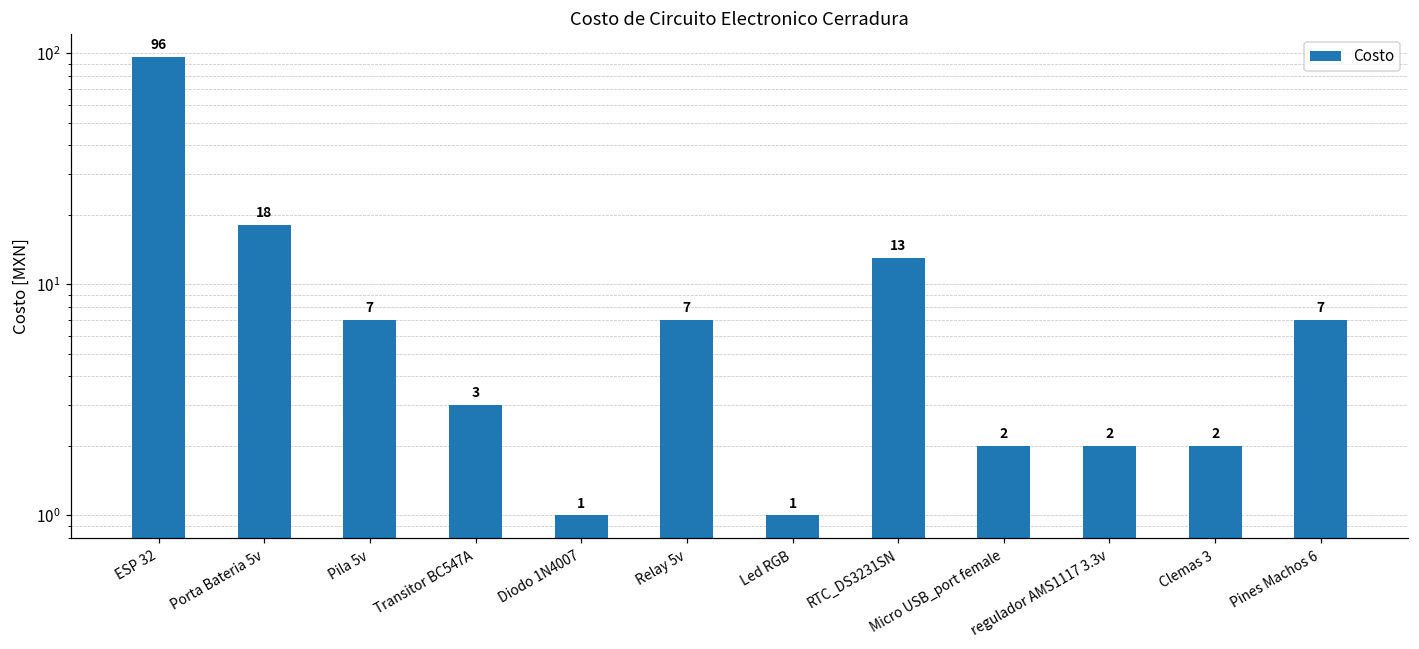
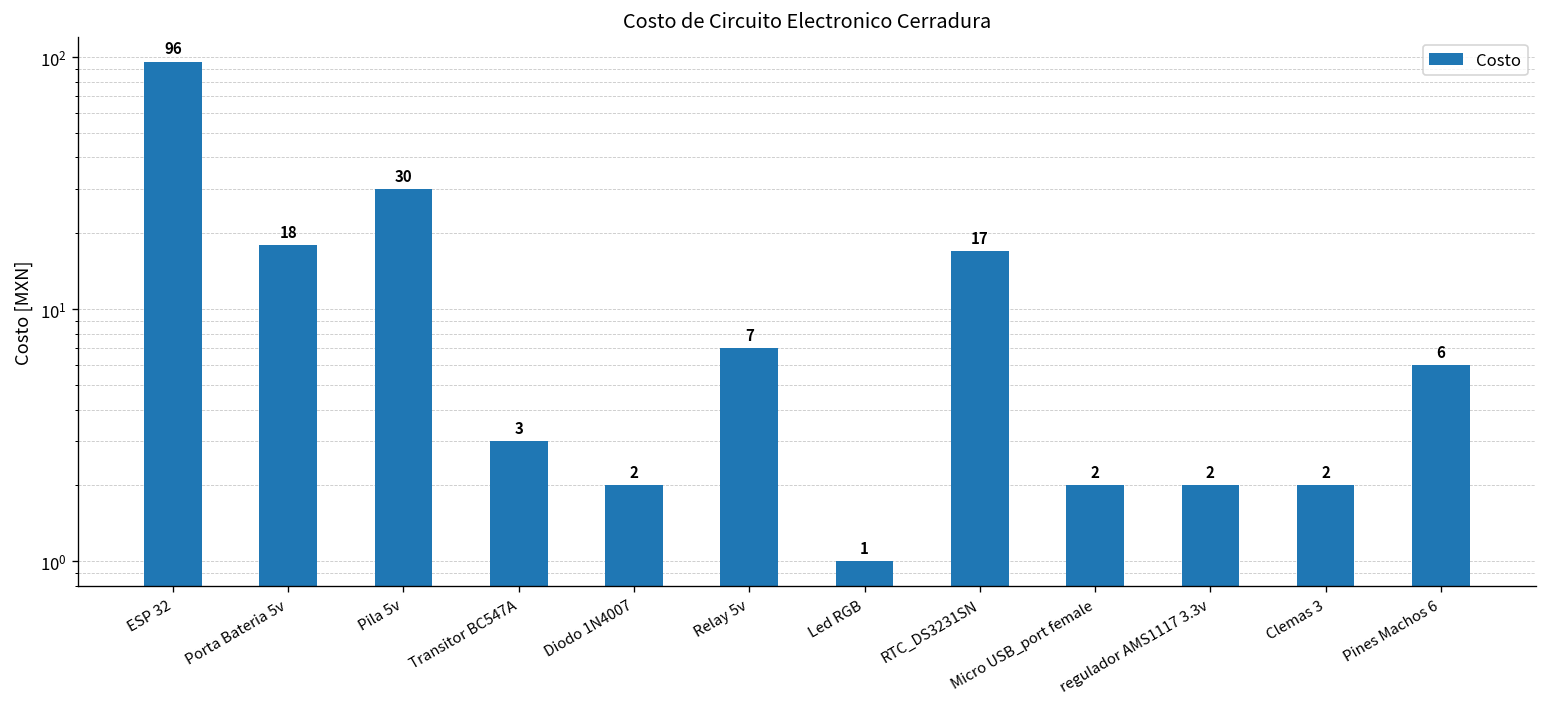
Pila 5v: 7 -> 30
Diodo 1N4007: 1 -> 2
RTC_DS3231SN: 13 -> 17
Pines Machos 6: 7 -> 6
